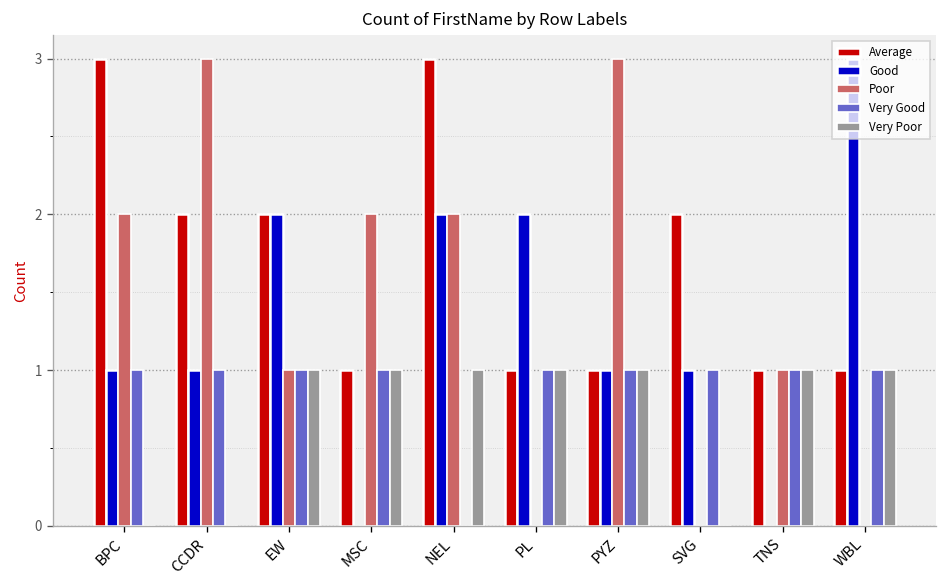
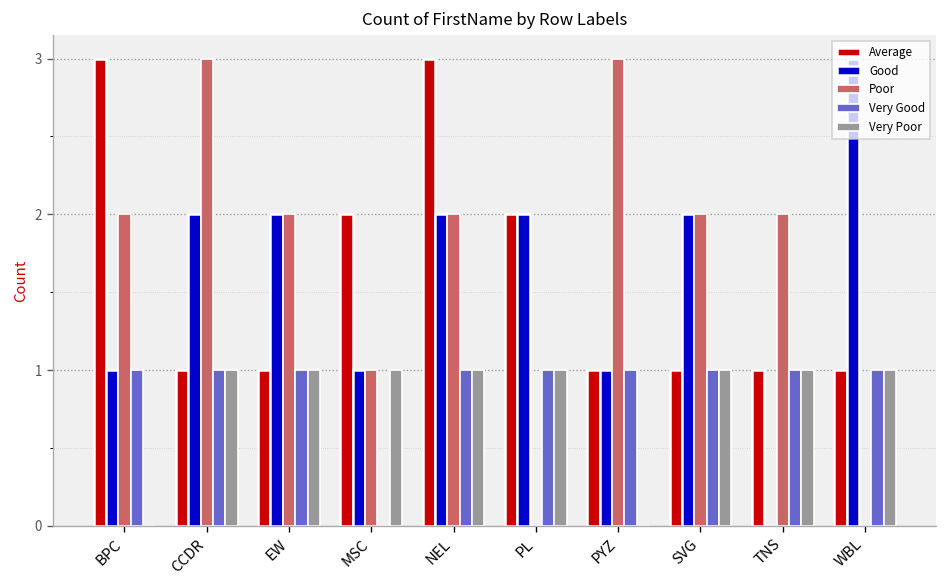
Average, CCDR: 2 -> 1
Good, CCDR: 1 -> 2
Very Poor, CCDR: 0 -> 1
Average, EW: 2 -> 1
Poor, EW: 1 -> 2
Average, MSC: 1 -> 2
Good, MSC: 0 -> 1
Poor, MSC: 2 -> 1
Very Good, MSC: 1 -> 0
Very Good, NEL: 0 -> 1
Average, PL: 1 -> 2
Very Poor, PYZ: 1 -> 0
Average, SVG: 2 -> 1
Good, SVG: 1 -> 2
Poor, SVG: 0 -> 2
Very Poor, SVG: 0 -> 1
Poor, TNS: 1 -> 2
